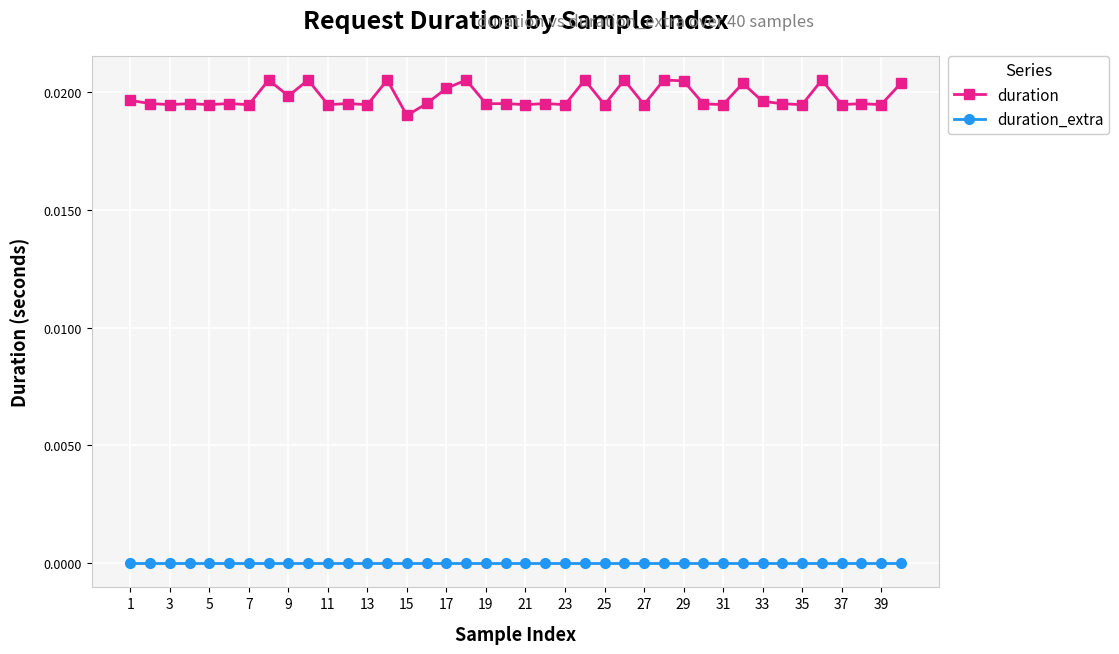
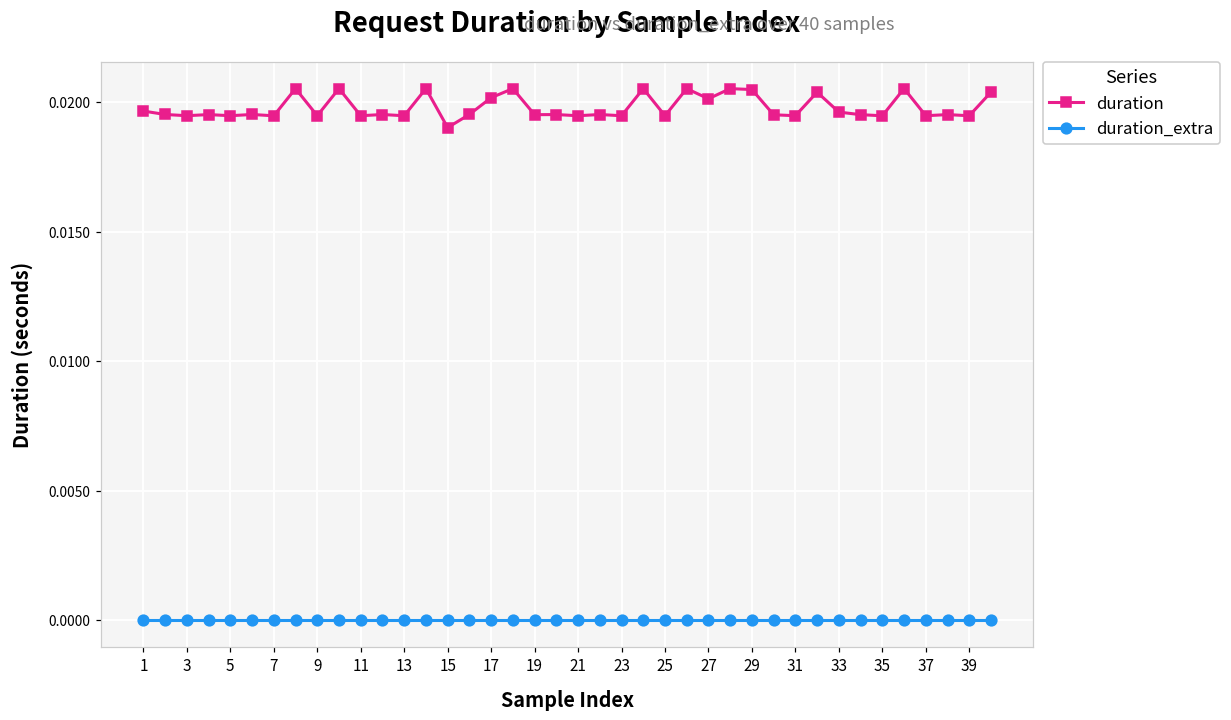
duration, 9: 0.0198 -> 0.0195
duration, 27: 0.0195 -> 0.0201
